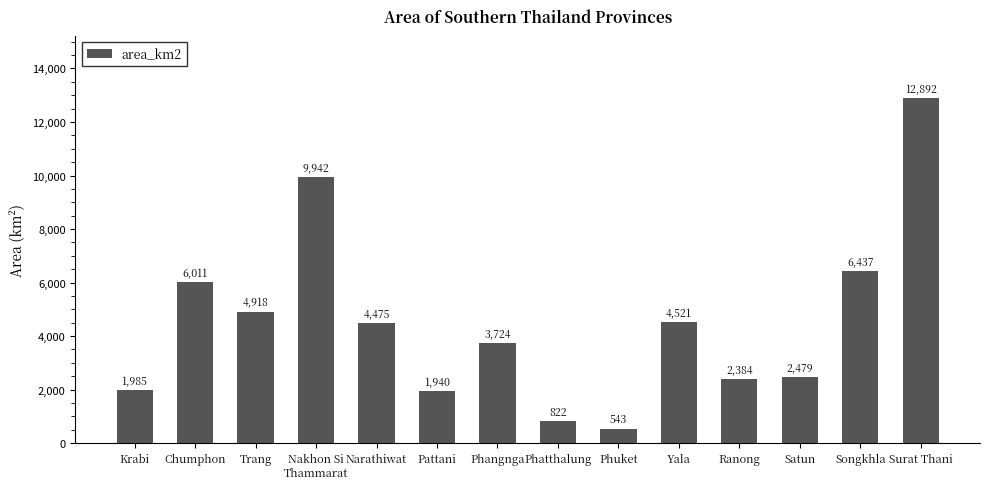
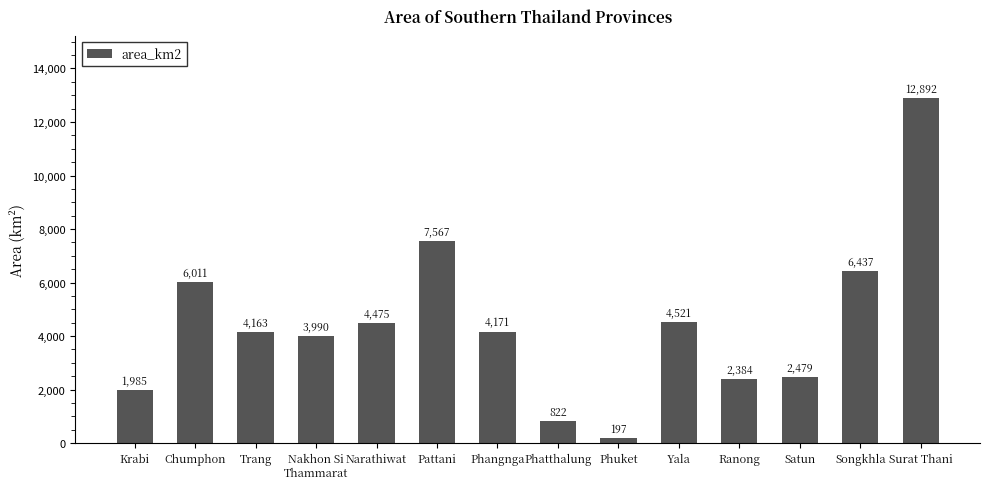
Trang: 4,918 -> 4,163
Nakhon Si Thammarat: 9,942 -> 3,990
Pattani: 1,940 -> 7,567
Phangnga: 3,724 -> 4,171
Phuket: 543 -> 197
